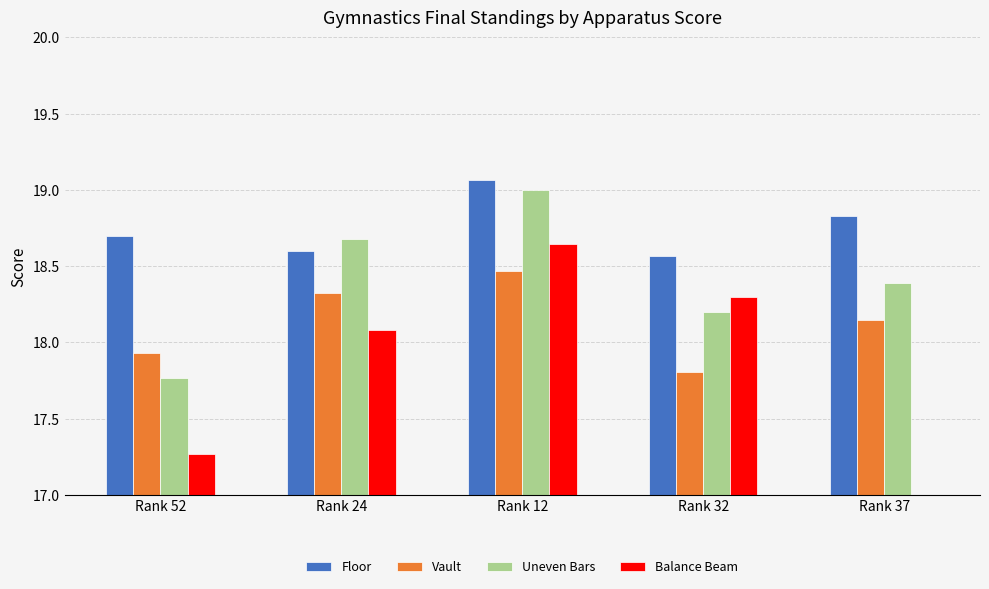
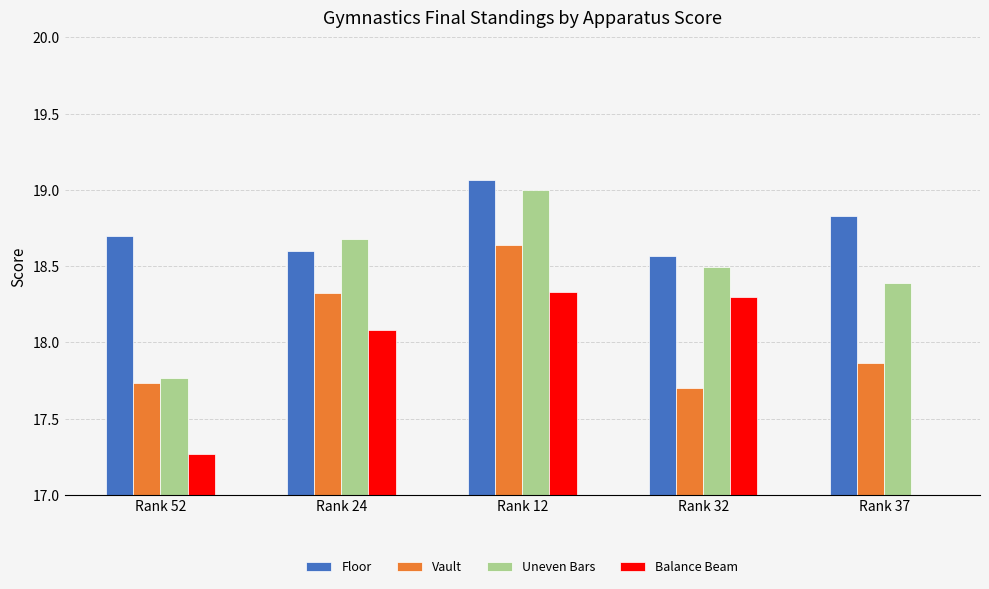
Vault, Rank 52: 17.93 -> 17.73
Vault, Rank 12: 18.47 -> 18.64
Balance Beam, Rank 12: 18.65 -> 18.33
Vault, Rank 32: 17.81 -> 17.70
Uneven Bars, Rank 32: 18.20 -> 18.50
Vault, Rank 37: 18.15 -> 17.87
